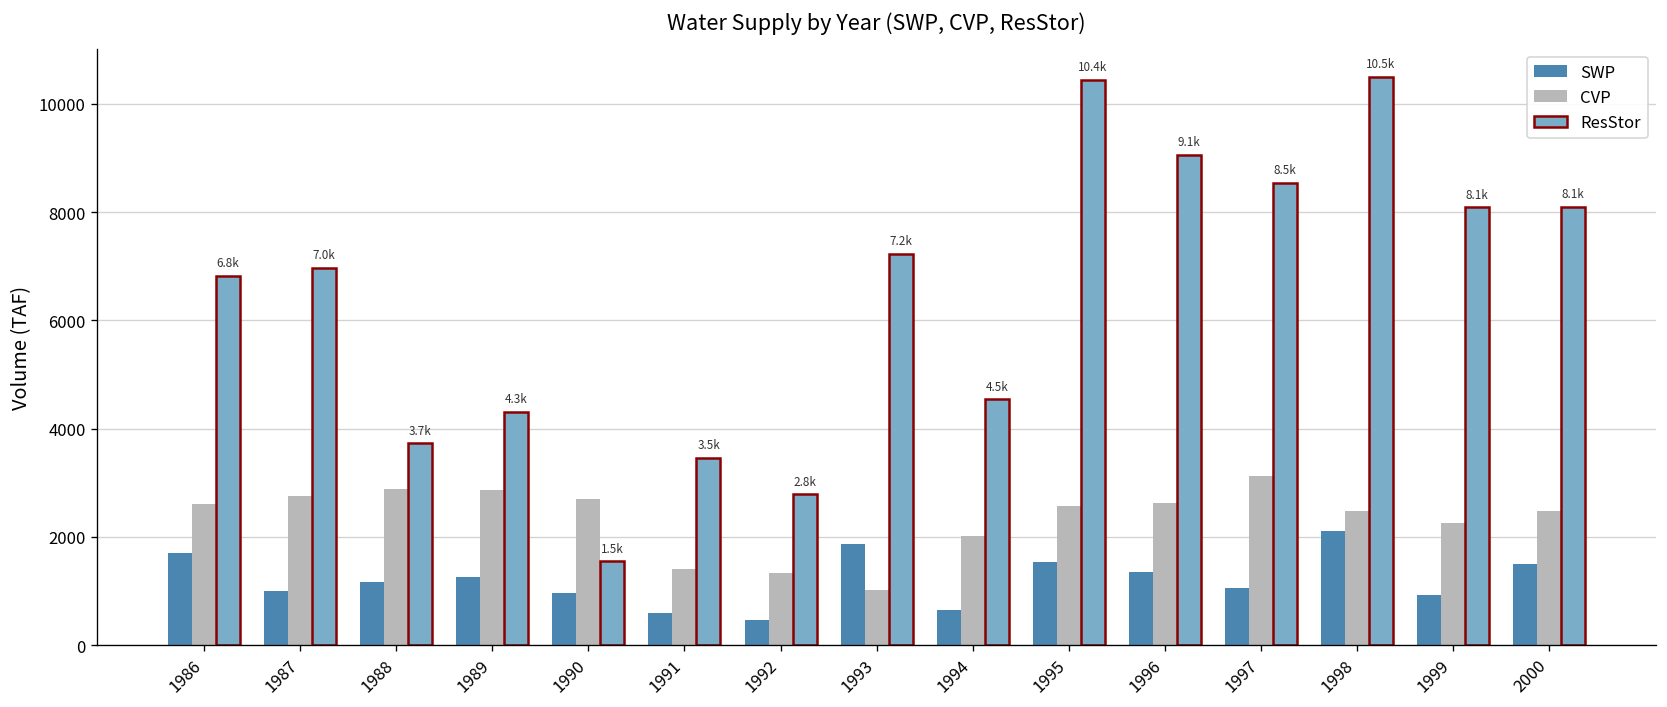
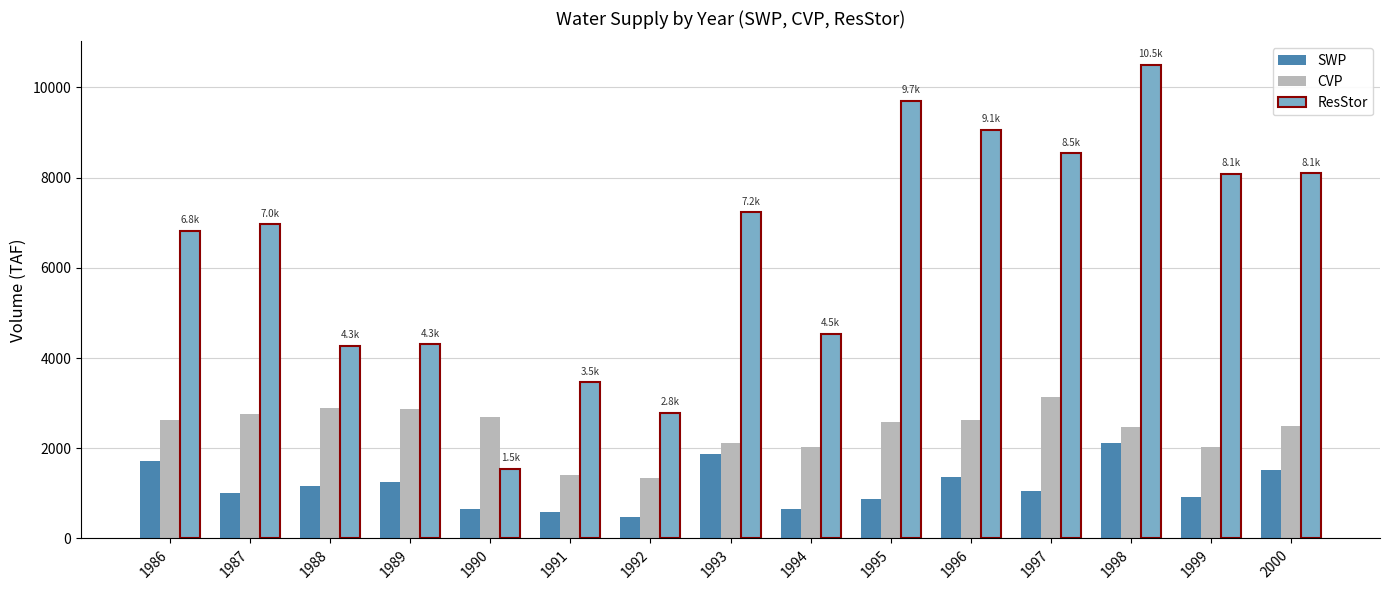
ResStor, 1988: 3.7k -> 4.3k
SWP, 1990: 1000 -> 700
CVP, 1993: 1000 -> 2100
SWP, 1995: 1500 -> 900
ResStor, 1995: 10.4k -> 9.7k
CVP, 1999: 2300 -> 2000
